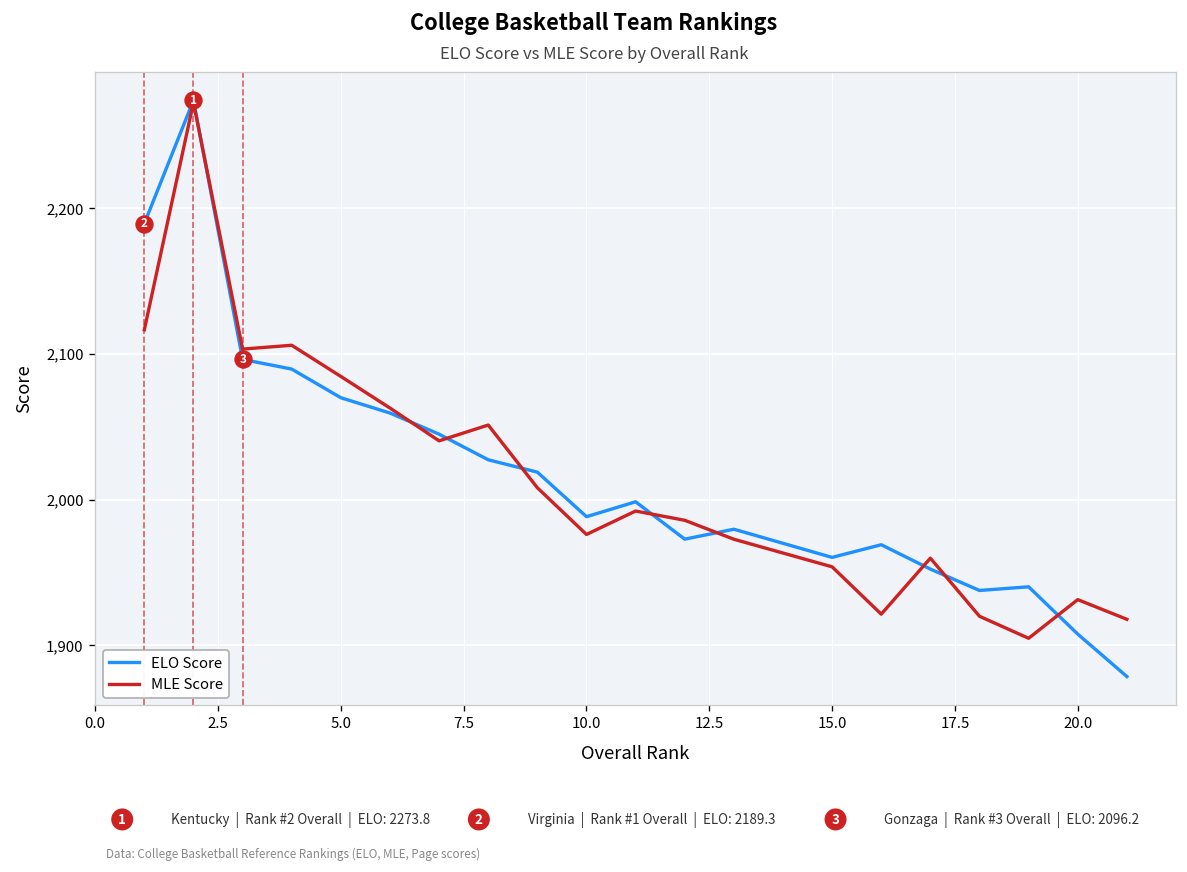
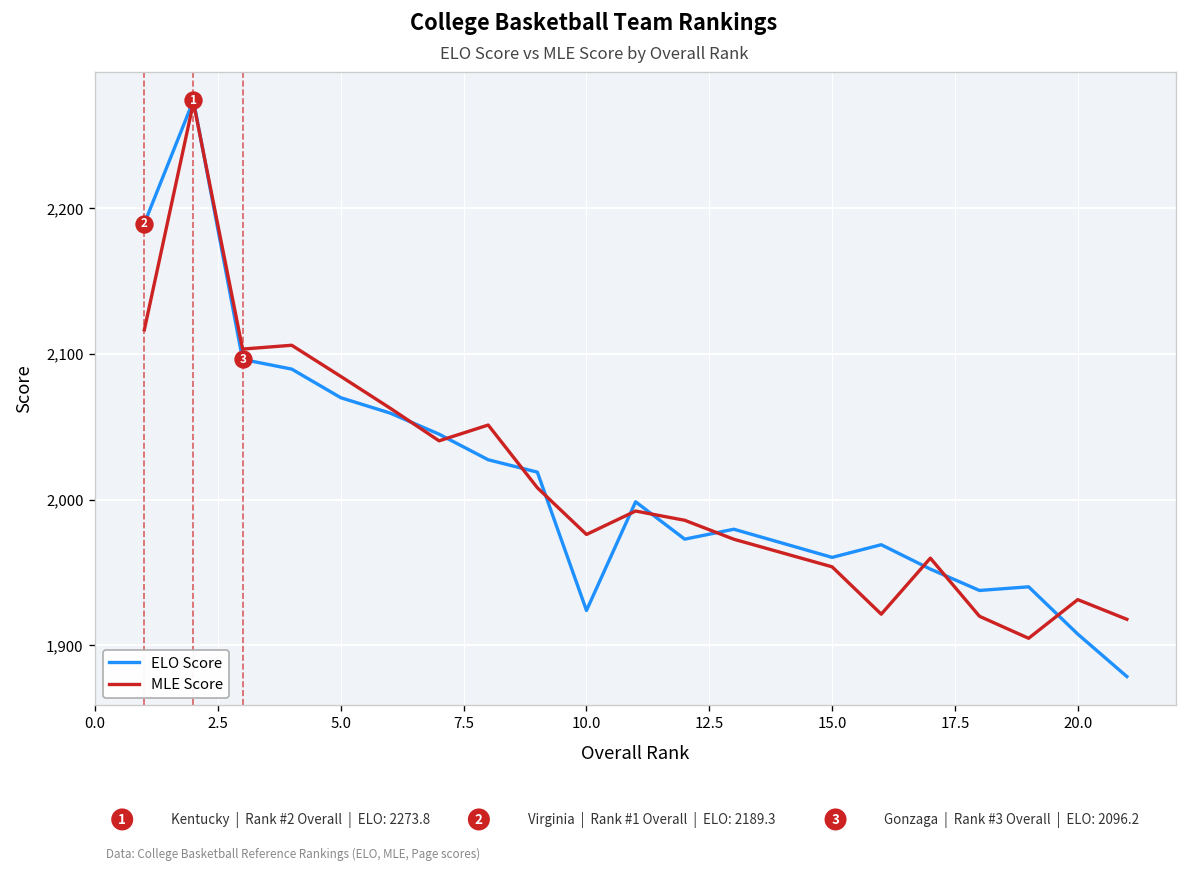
ELO Score, 10.0: 1,988 -> 1,924
